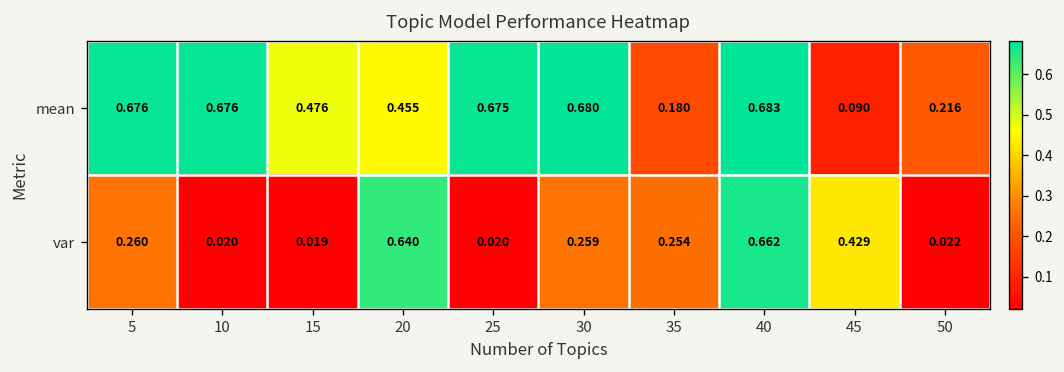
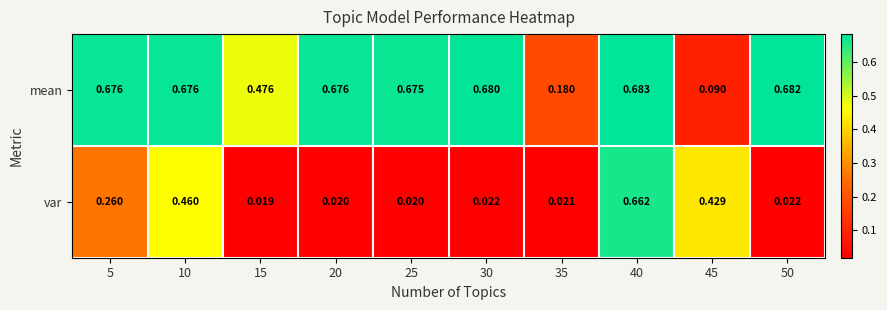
mean, 20: 0.455 -> 0.676
mean, 50: 0.216 -> 0.682
var, 10: 0.020 -> 0.460
var, 20: 0.640 -> 0.020
var, 30: 0.259 -> 0.022
var, 35: 0.254 -> 0.021
